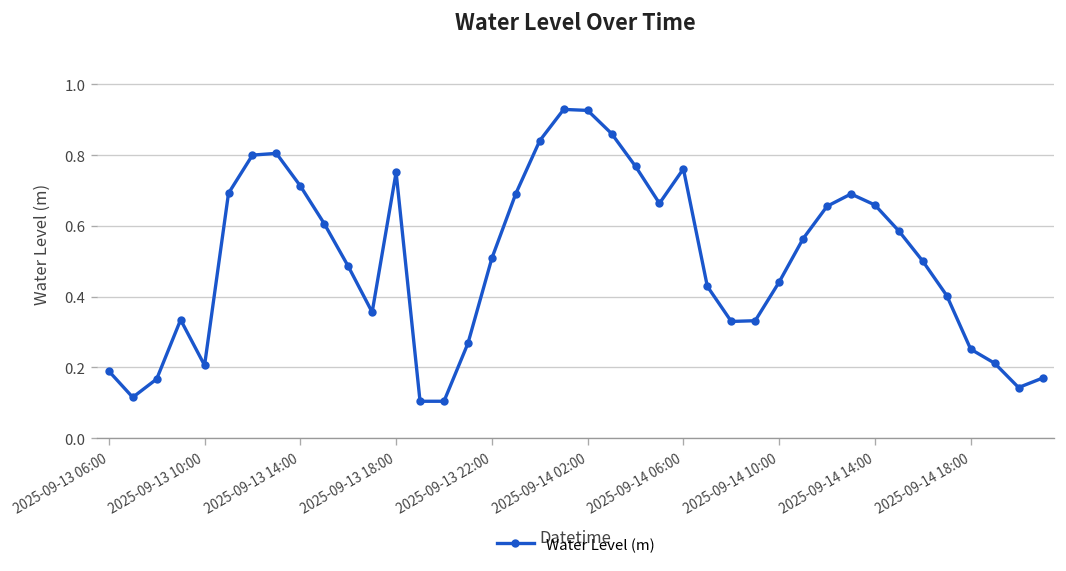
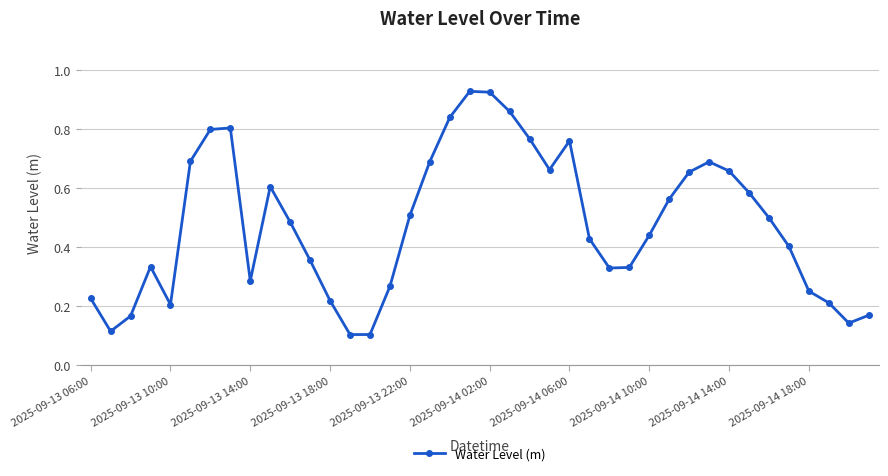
2025-09-13 06:00: 0.19 -> 0.23
2025-09-13 14:00: 0.71 -> 0.29
2025-09-13 18:00: 0.75 -> 0.22
